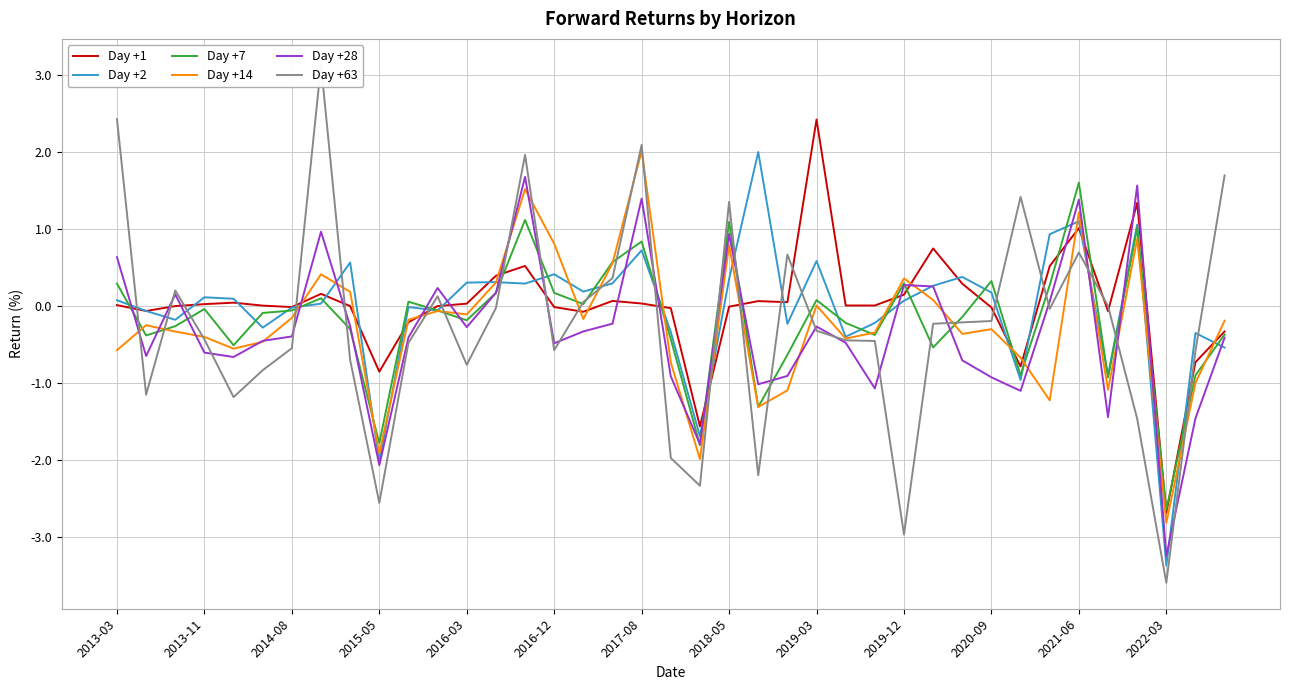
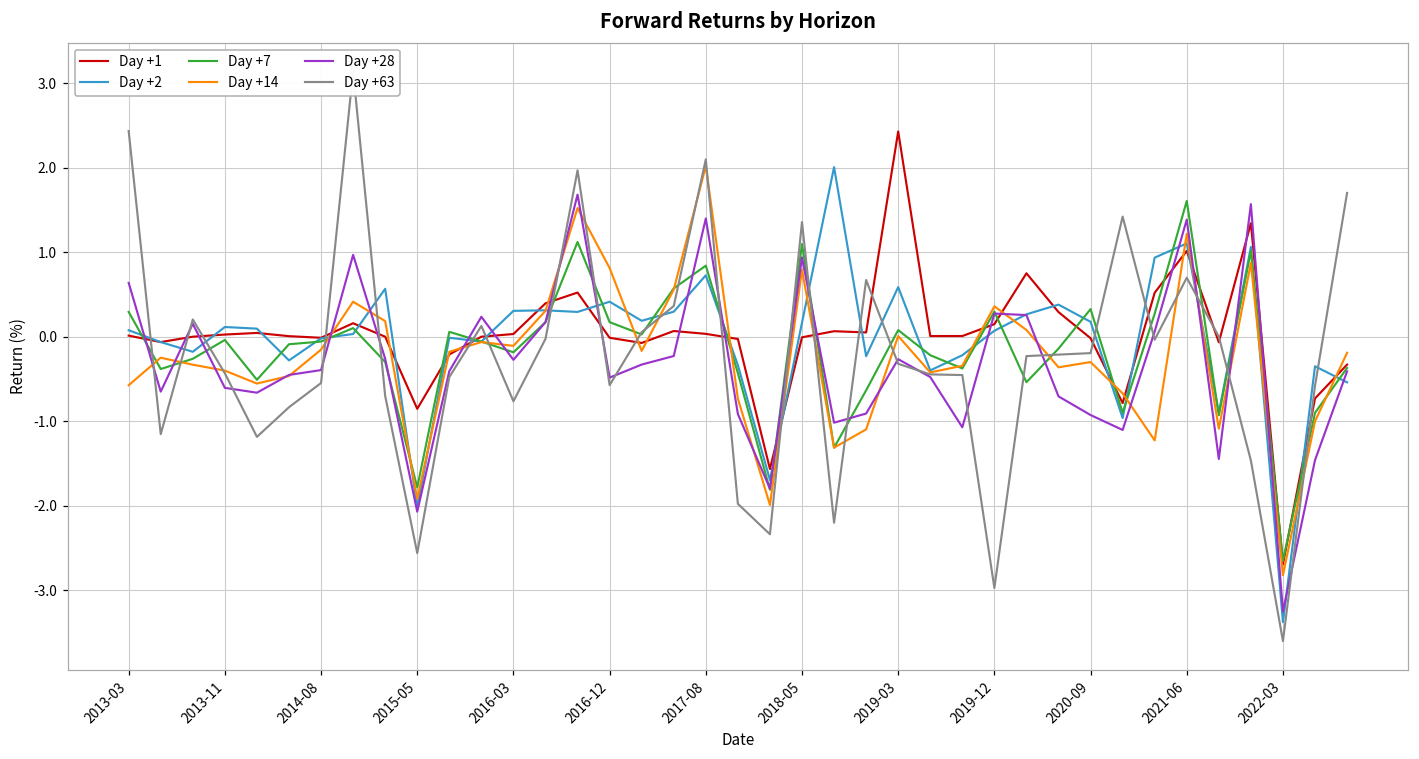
Day +2, 2018-05: 0.4 -> 0.2
